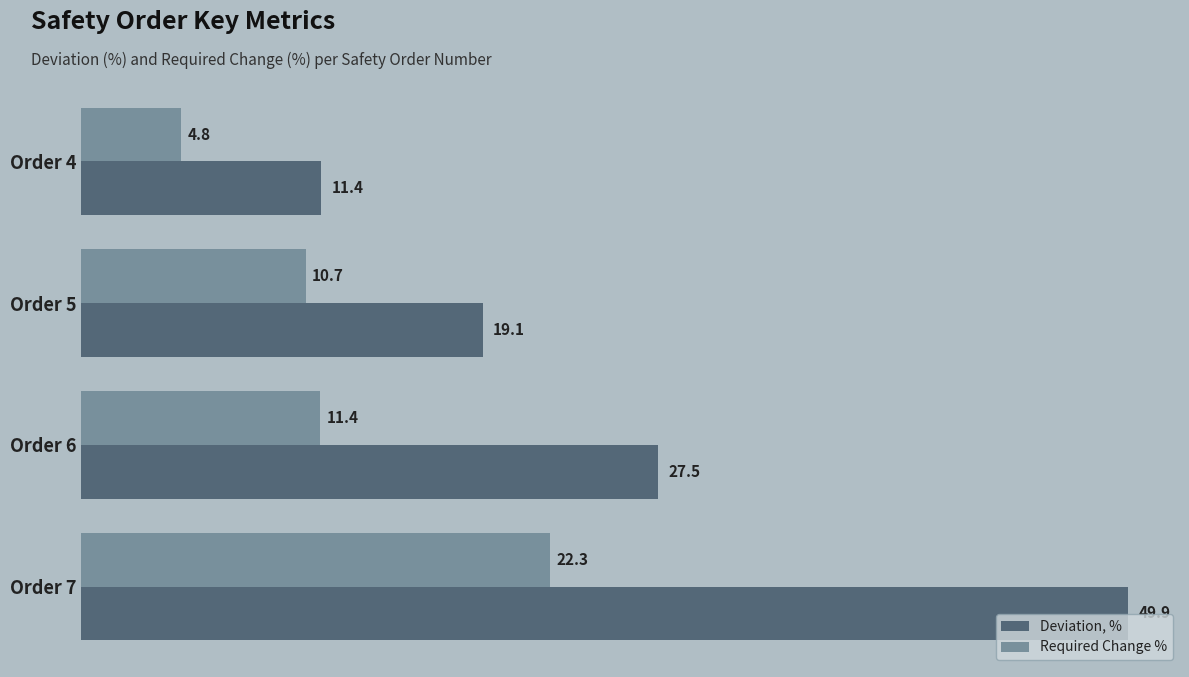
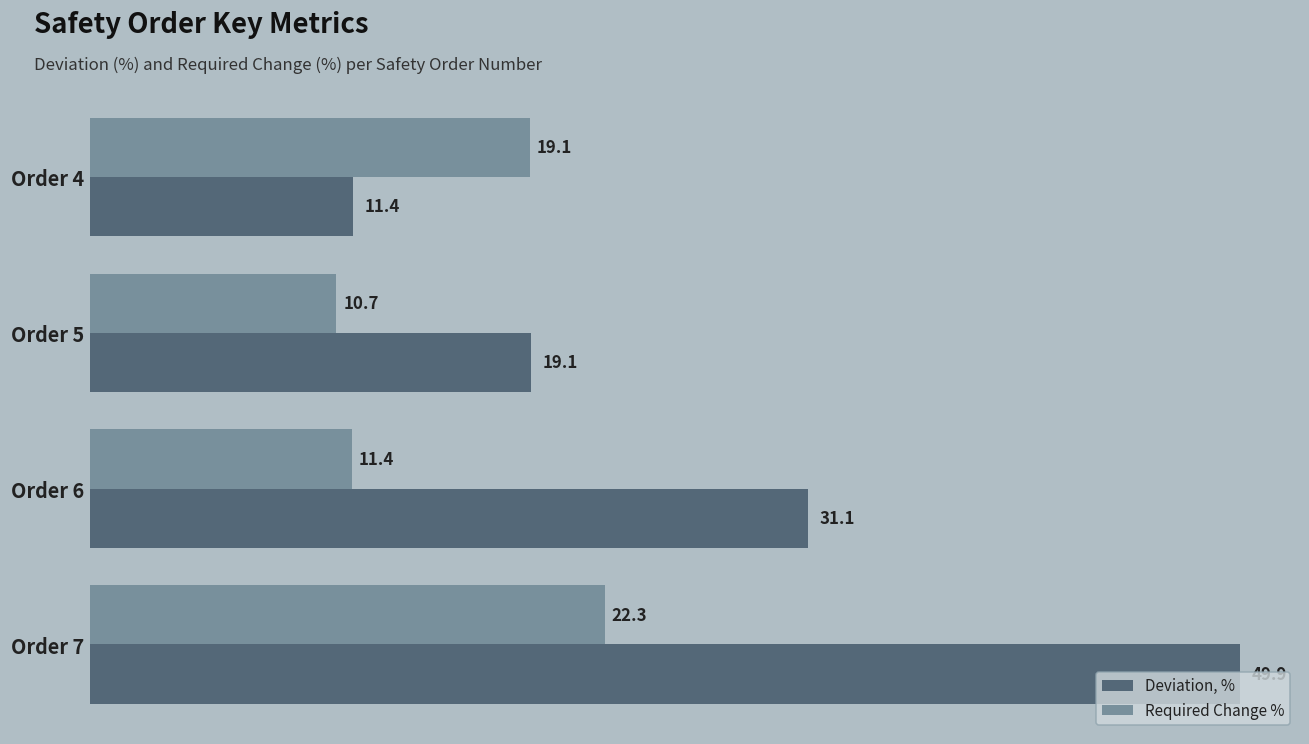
Required Change %, Order 4: 4.8 -> 19.1
Deviation, %, Order 6: 27.5 -> 31.1
